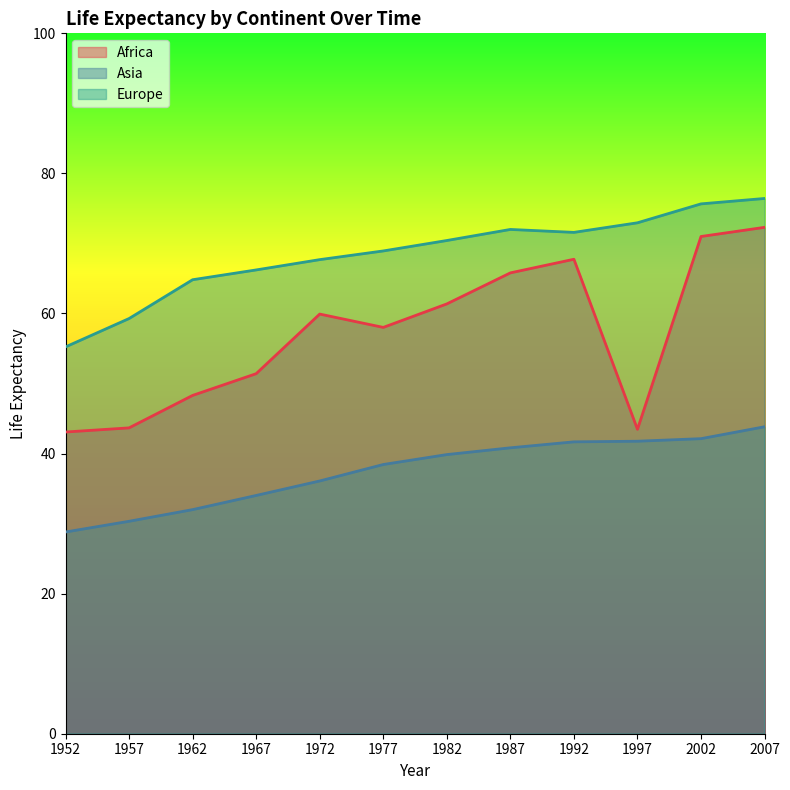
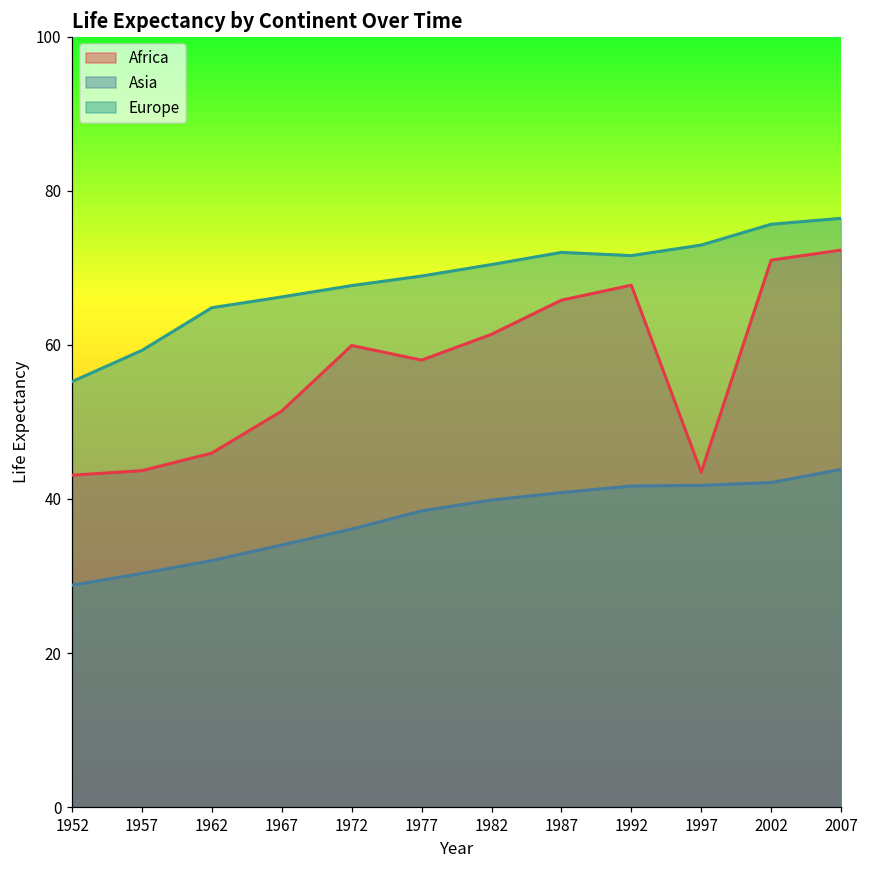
Africa, 1962: 48 -> 46
